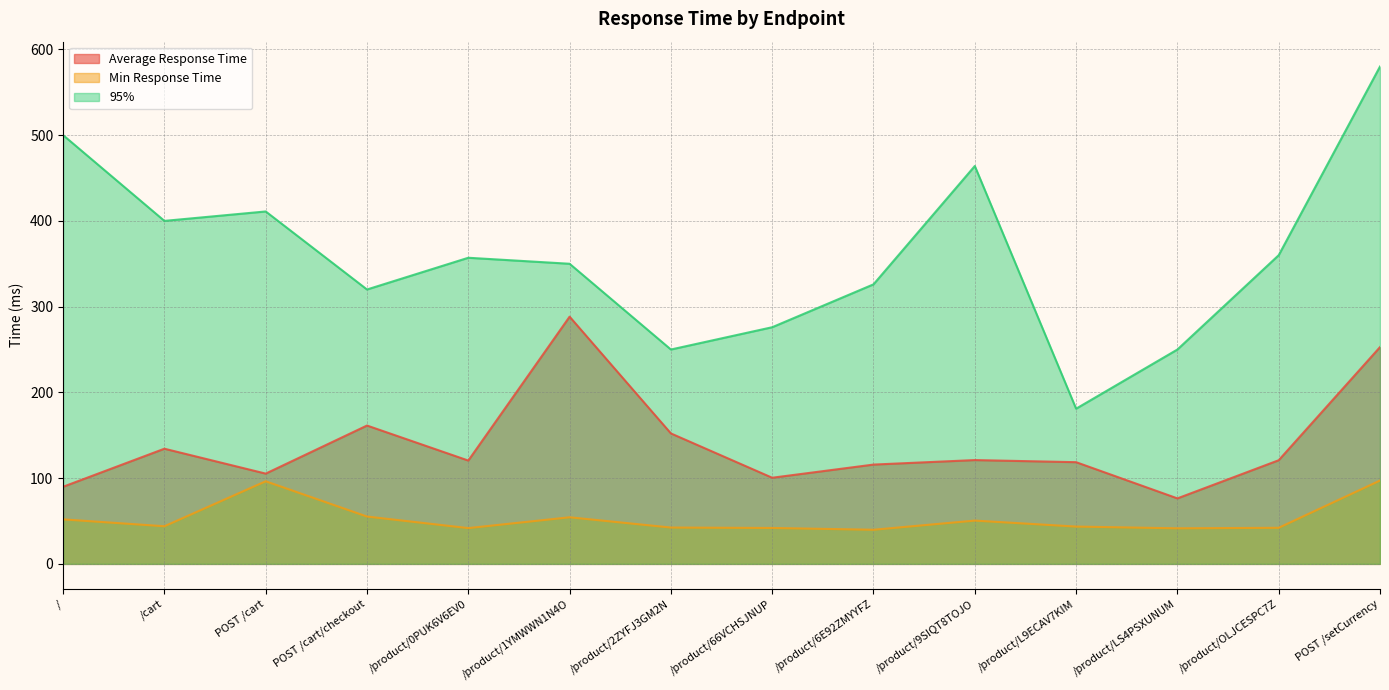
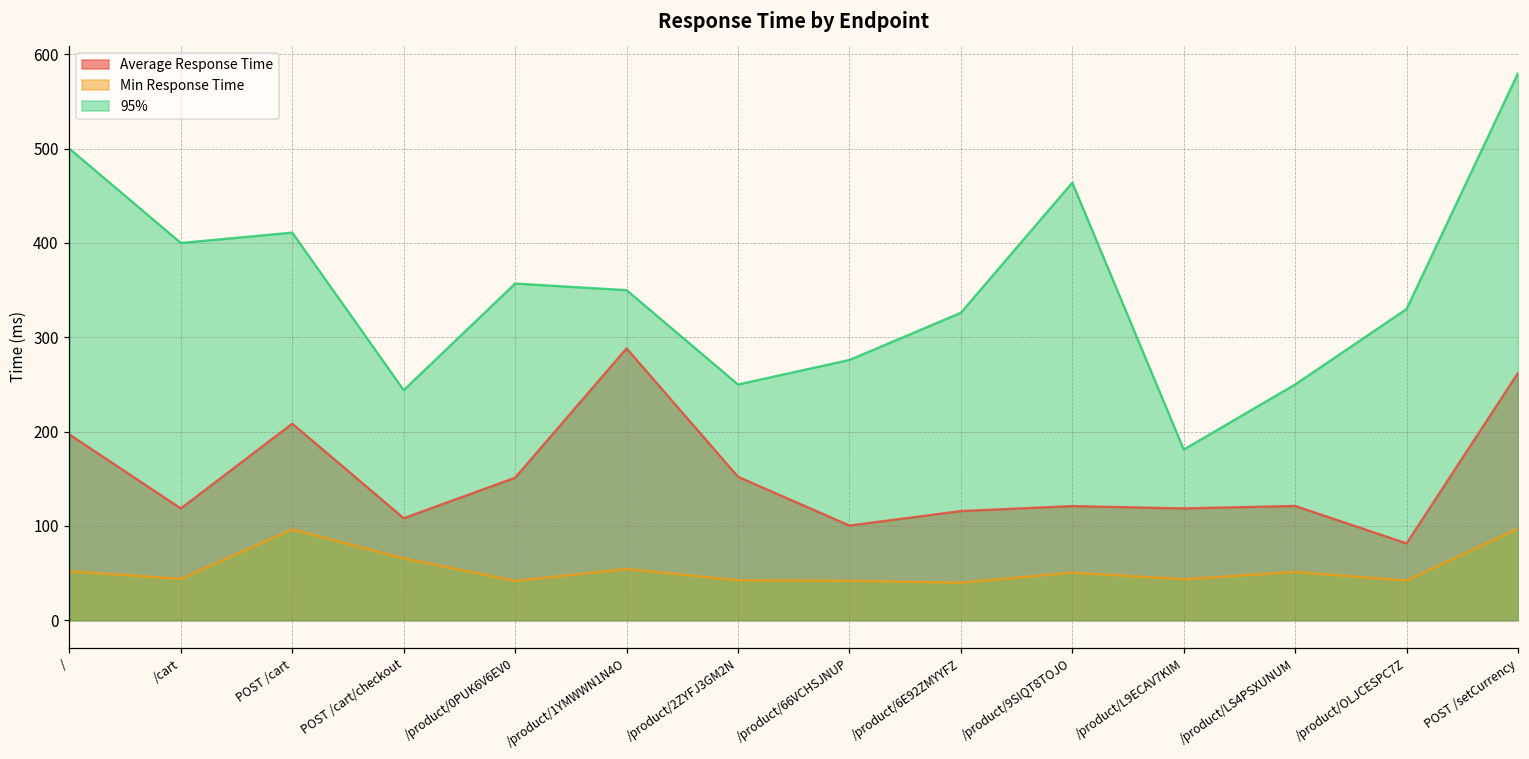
Average Response Time, /: 90 -> 200
Average Response Time, /cart: 130 -> 120
Average Response Time, POST /cart: 110 -> 210
Average Response Time, POST /cart/checkout: 160 -> 110
Min Response Time, POST /cart/checkout: 60 -> 70
95%, POST /cart/checkout: 320 -> 240
Average Response Time, /product/0PUK6V6EV0: 120 -> 150
Average Response Time, /product/LS4PSXUNUM: 80 -> 120
Min Response Time, /product/LS4PSXUNUM: 40 -> 50
Average Response Time, /product/OLJCESPC7Z: 120 -> 80
95%, /product/OLJCESPC7Z: 360 -> 330
Average Response Time, POST /setCurrency: 250 -> 260
